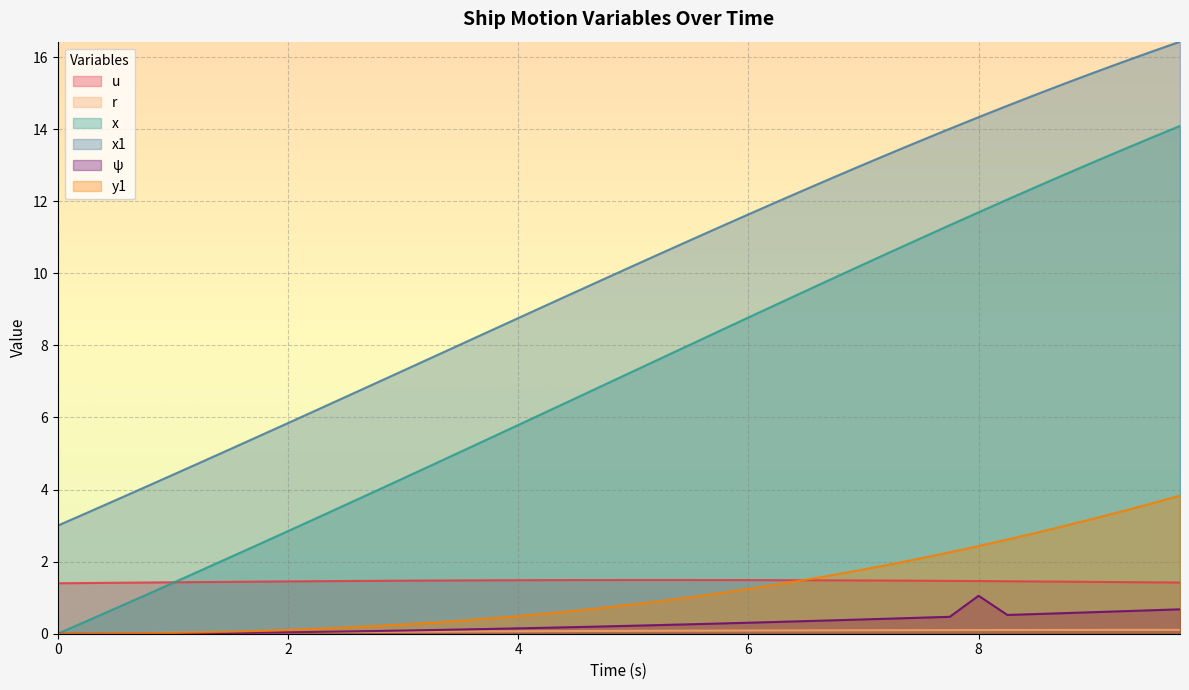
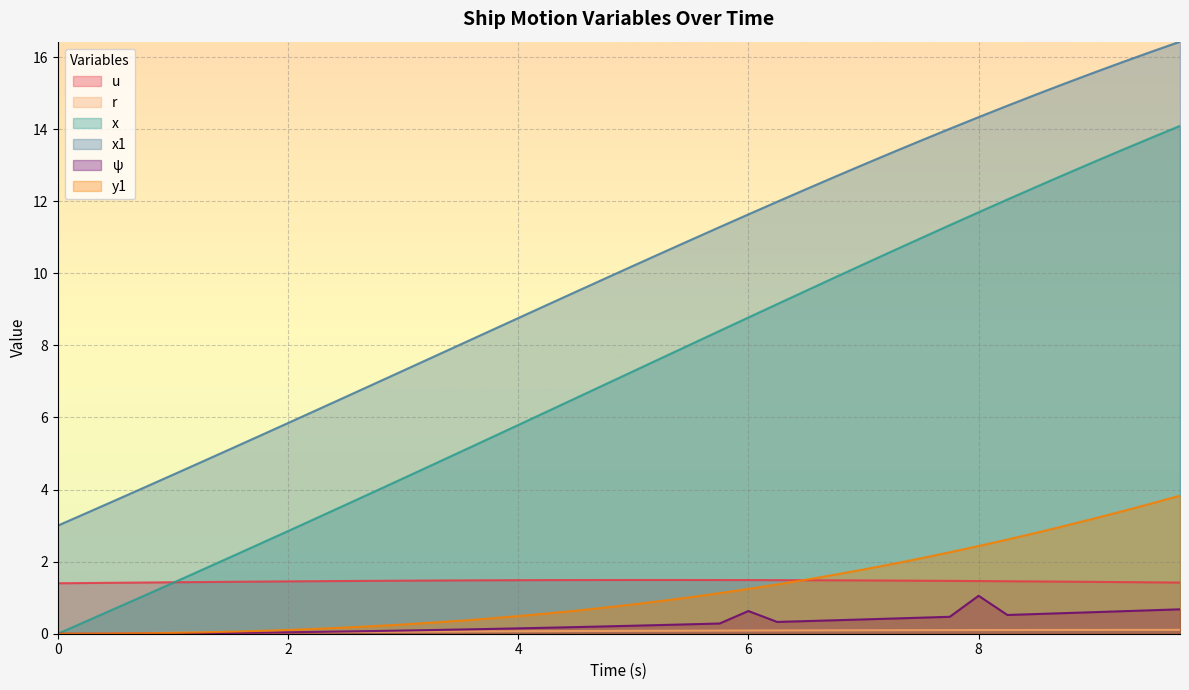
ψ, 6: 0.3 -> 0.6
